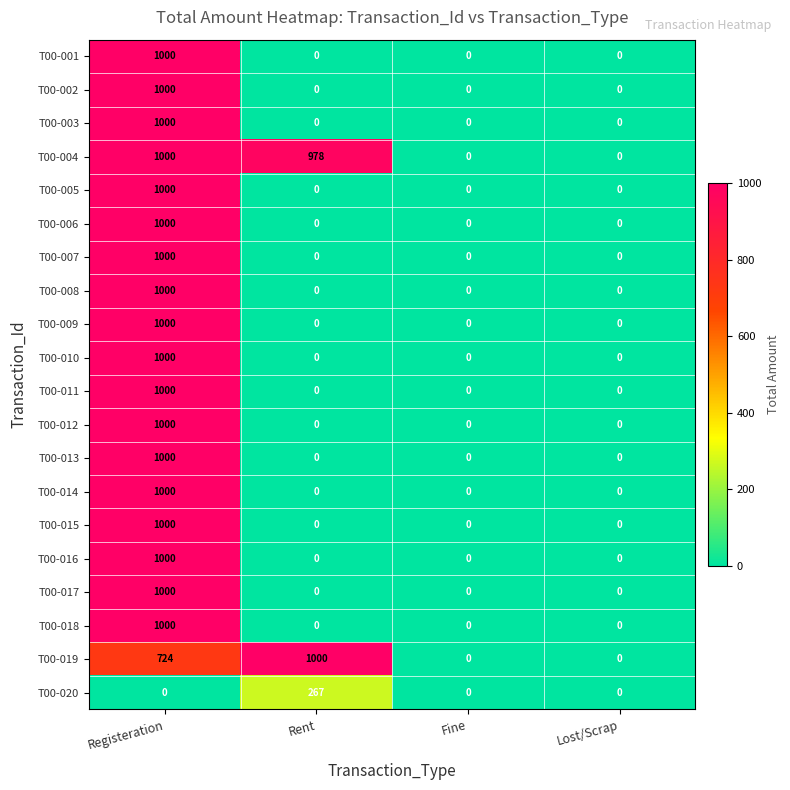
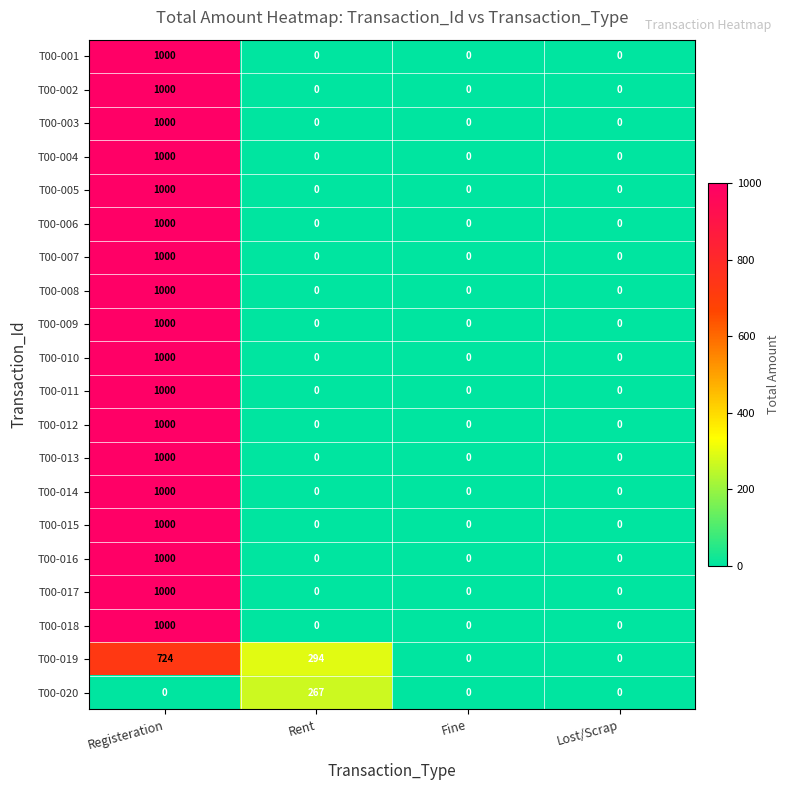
T00-004, Rent: 978 -> 0
T00-019, Rent: 1000 -> 294
